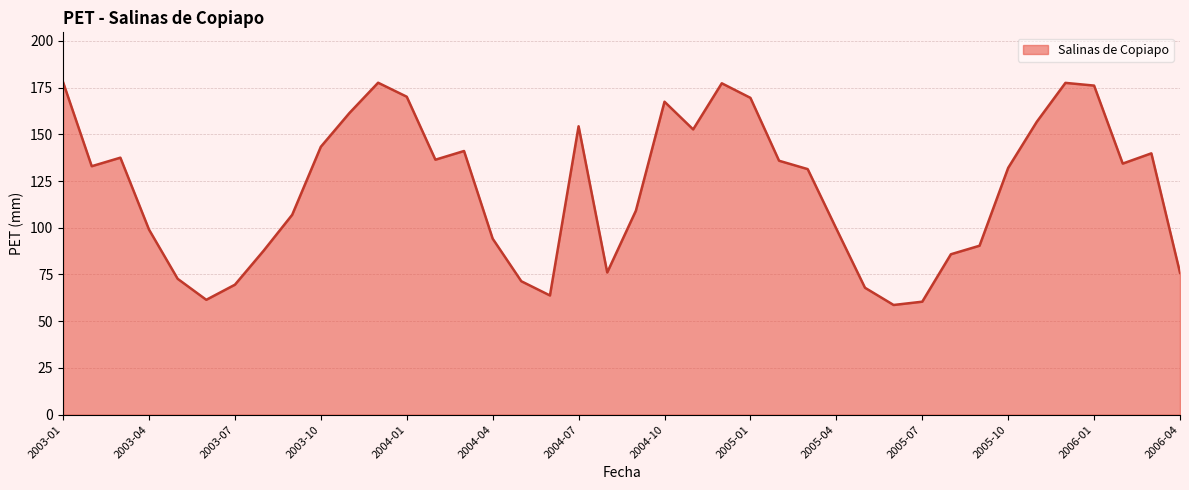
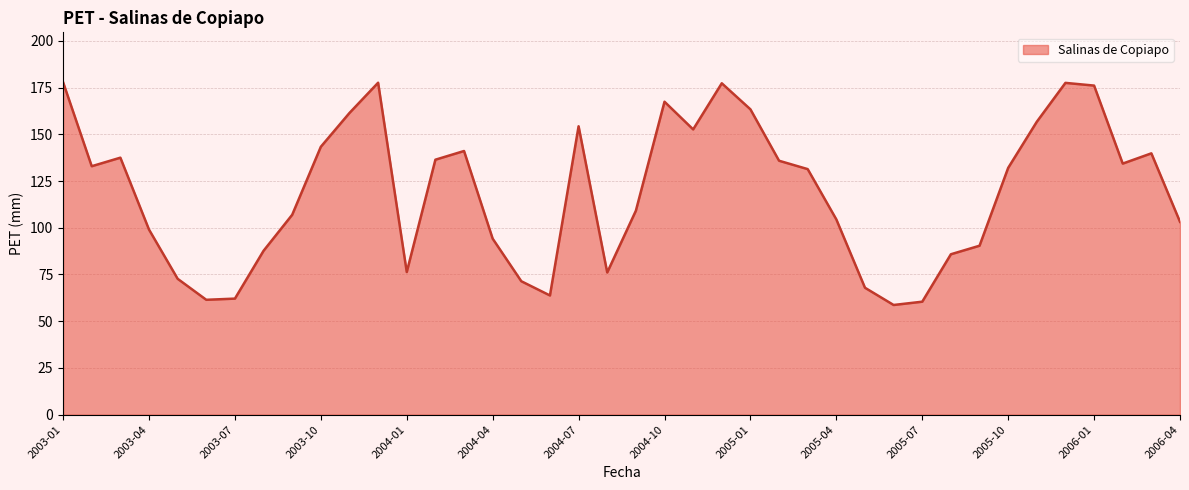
2003-07: 70 -> 62
2004-01: 170 -> 76
2005-01: 170 -> 163
2005-04: 99 -> 104
2006-04: 76 -> 103
